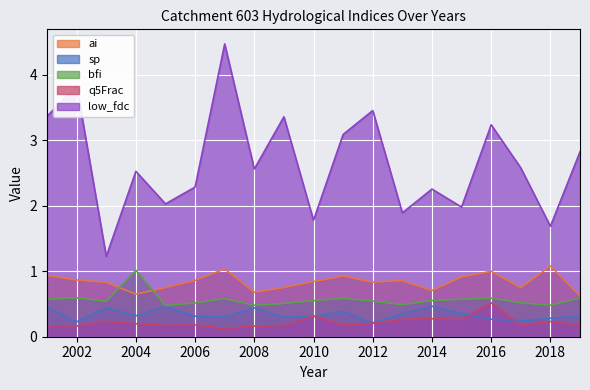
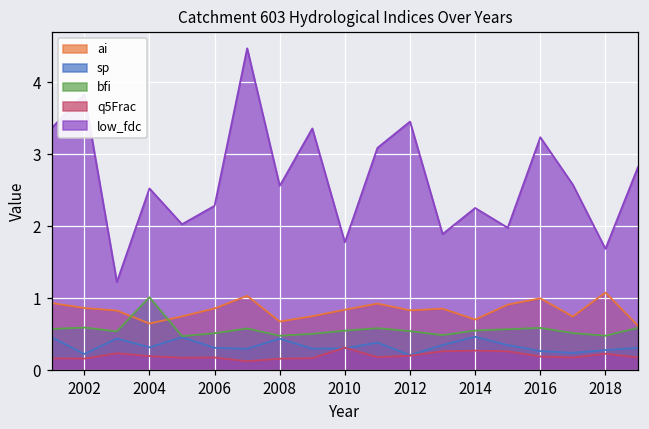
q5Frac, 2016: 0.5 -> 0.2
